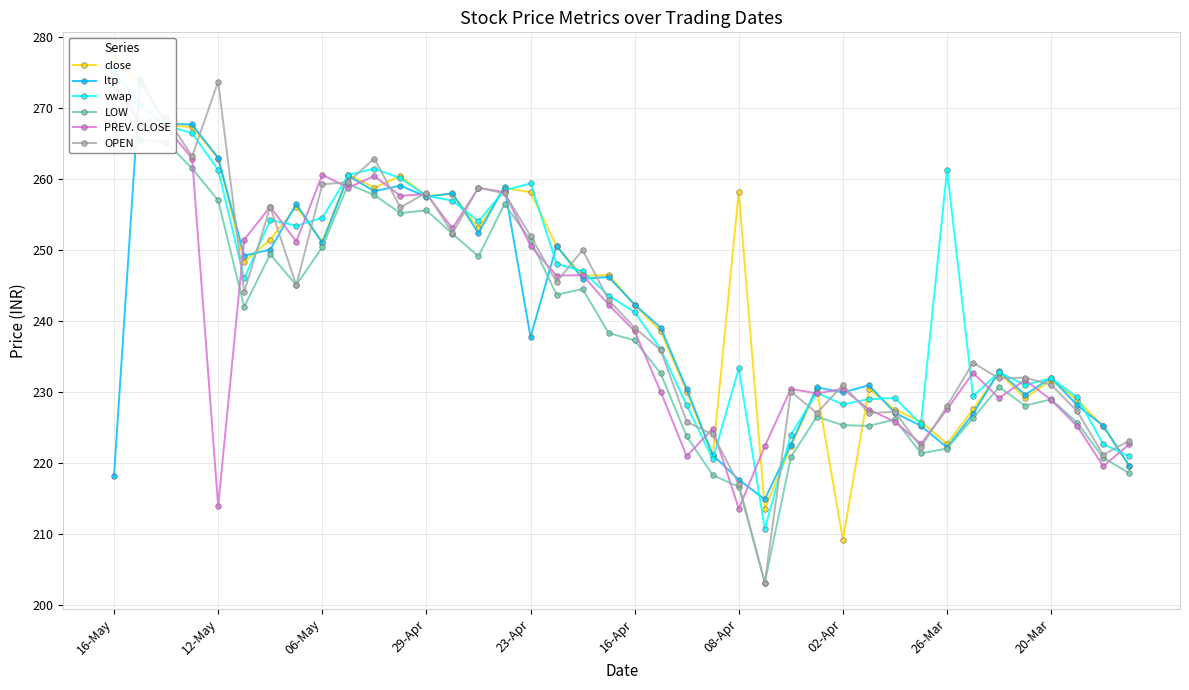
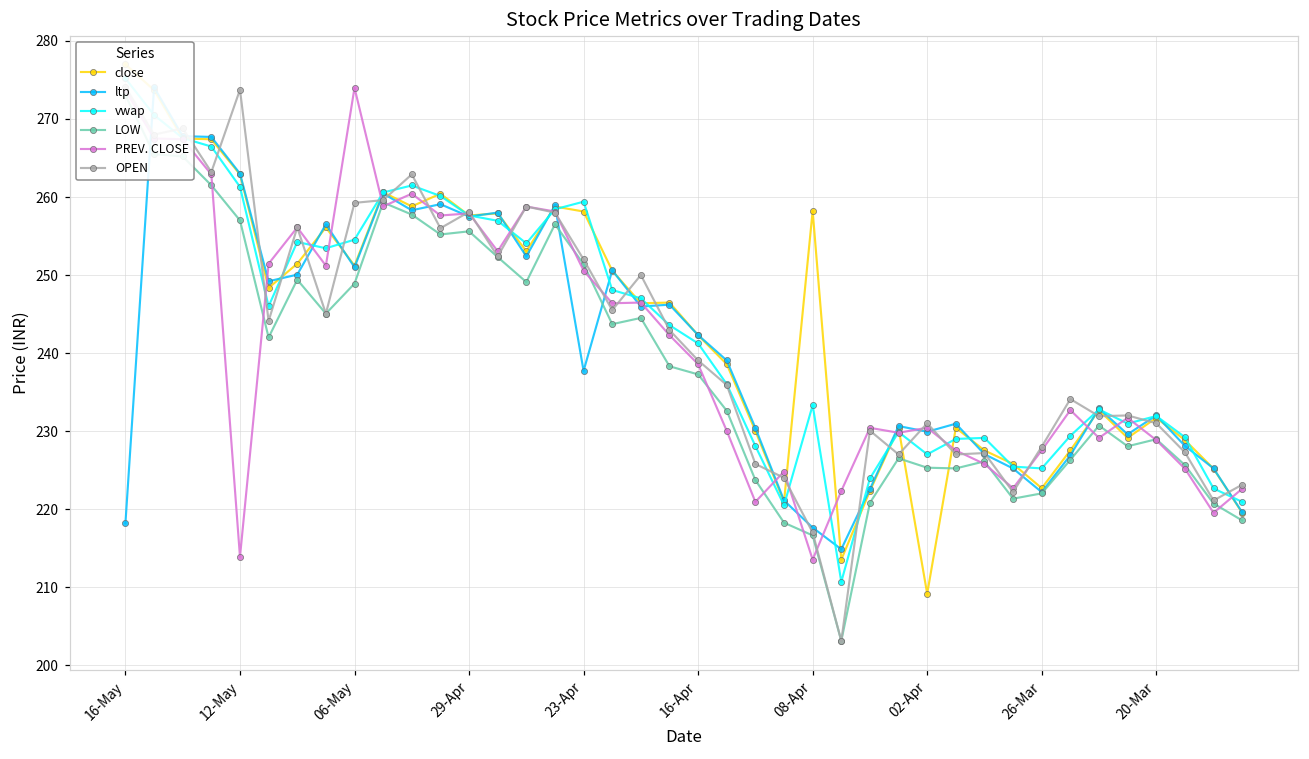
LOW, 06-May: 250 -> 249
PREV. CLOSE, 06-May: 261 -> 274
vwap, 02-Apr: 228 -> 227
vwap, 26-Mar: 261 -> 225
